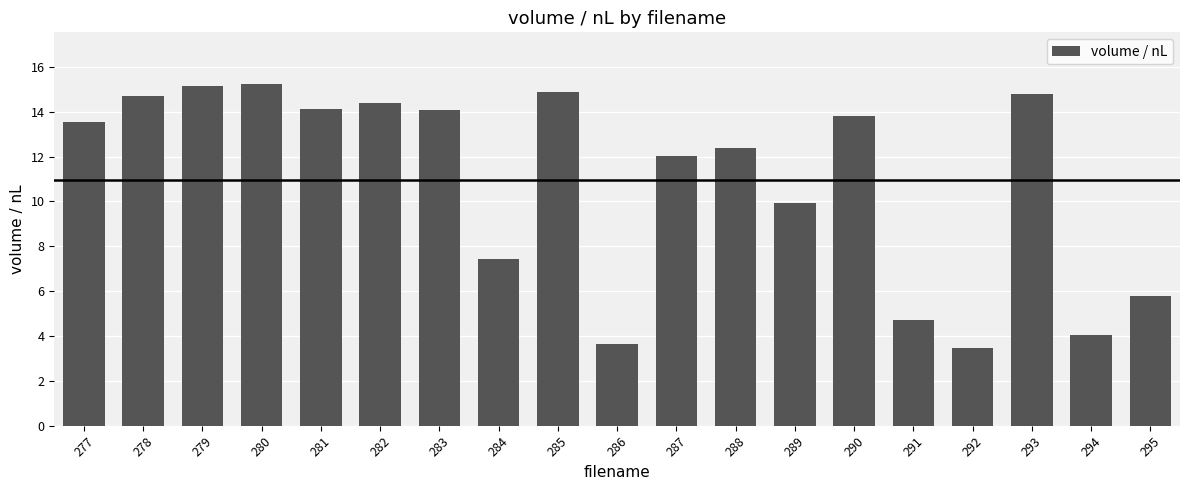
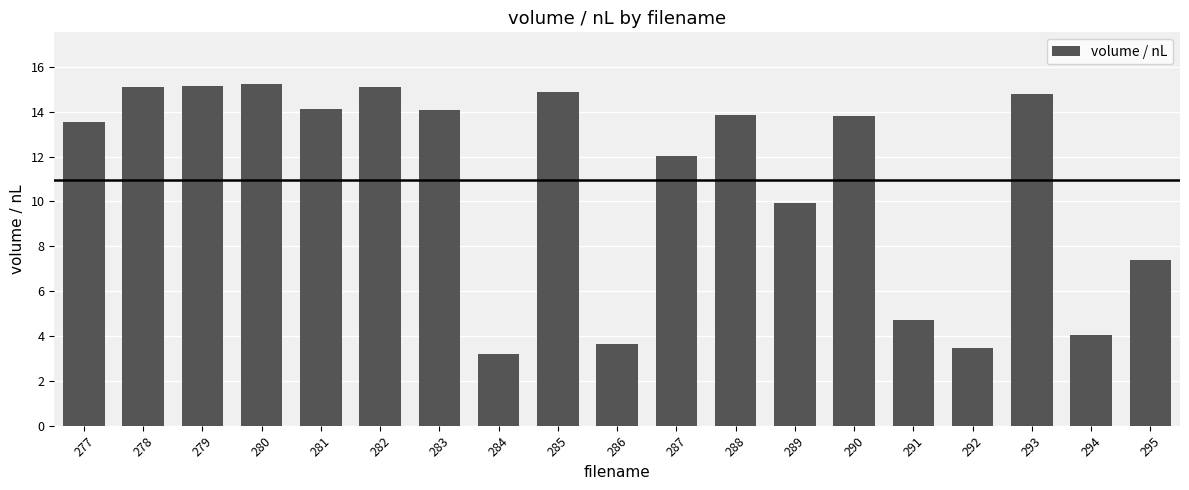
278: 14.7 -> 15.1
282: 14.4 -> 15.1
284: 7.4 -> 3.2
288: 12.4 -> 13.8
295: 5.8 -> 7.4
